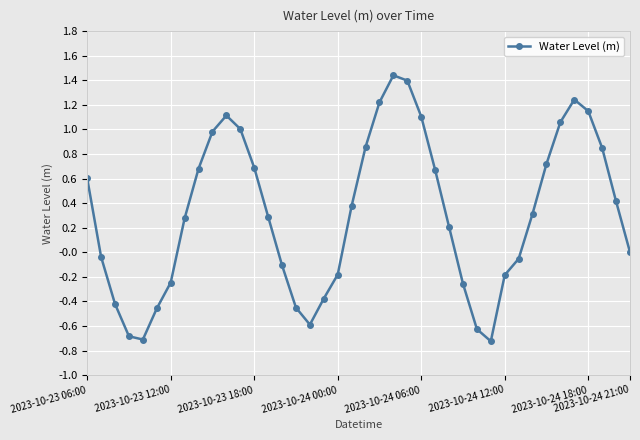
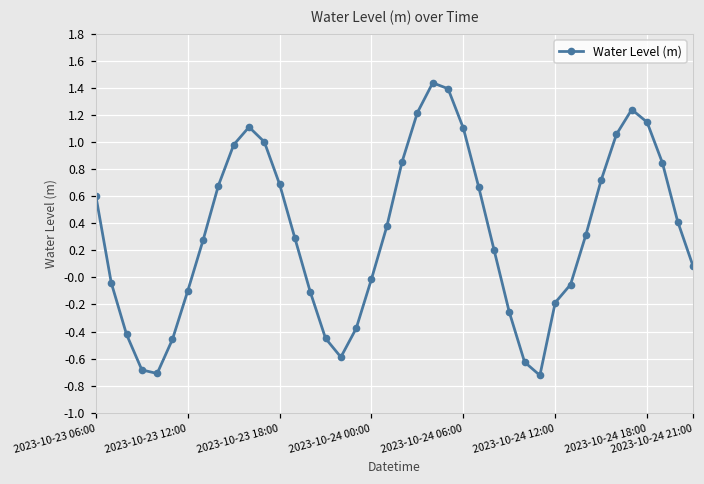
2023-10-23 12:00: -0.25 -> -0.10
2023-10-24 00:00: -0.18 -> -0.01
2023-10-24 21:00: 0.00 -> 0.08
